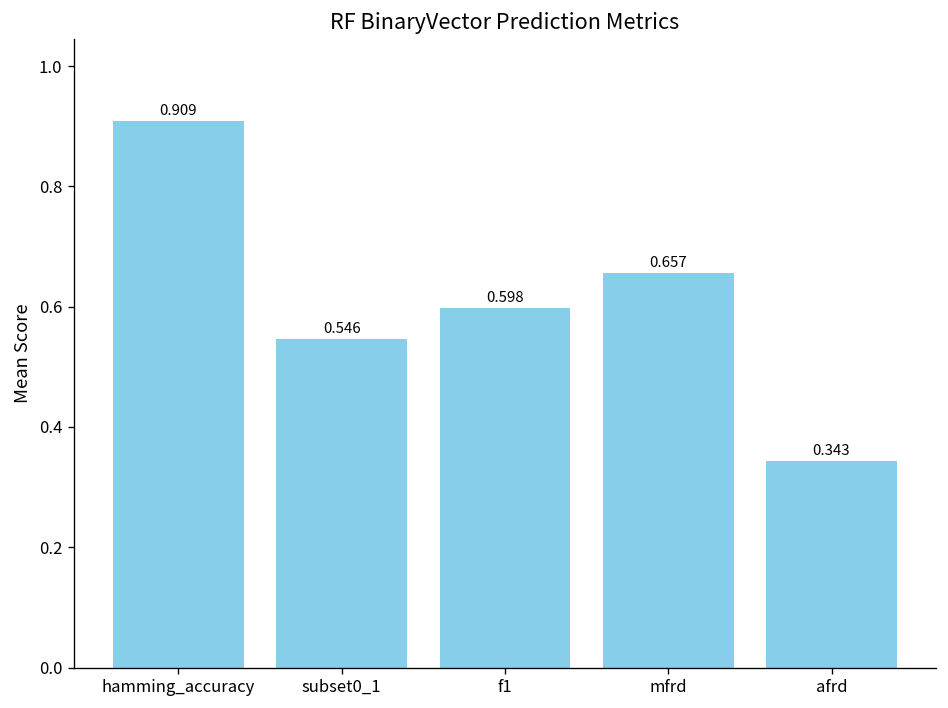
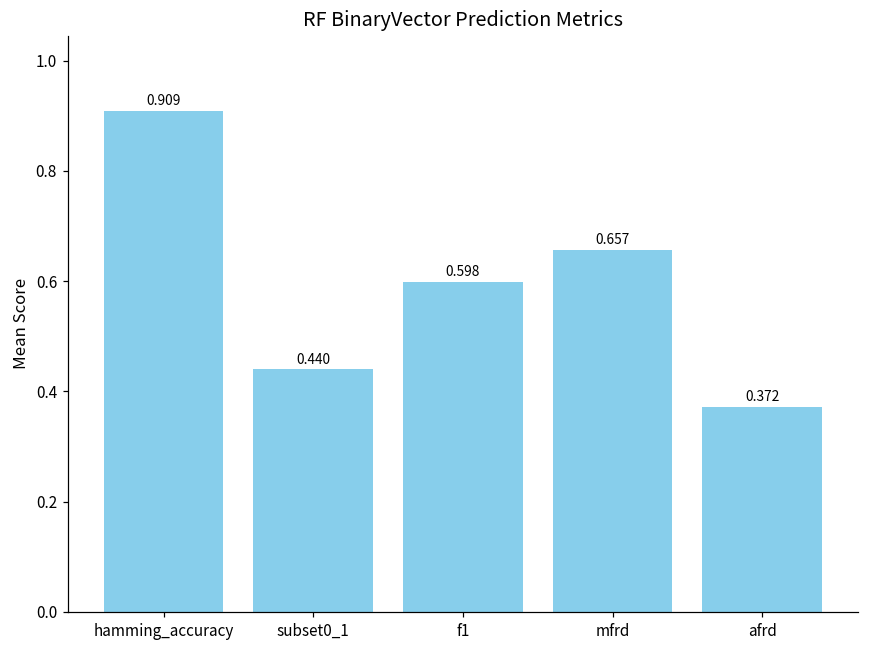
subset0_1: 0.546 -> 0.440
afrd: 0.343 -> 0.372
